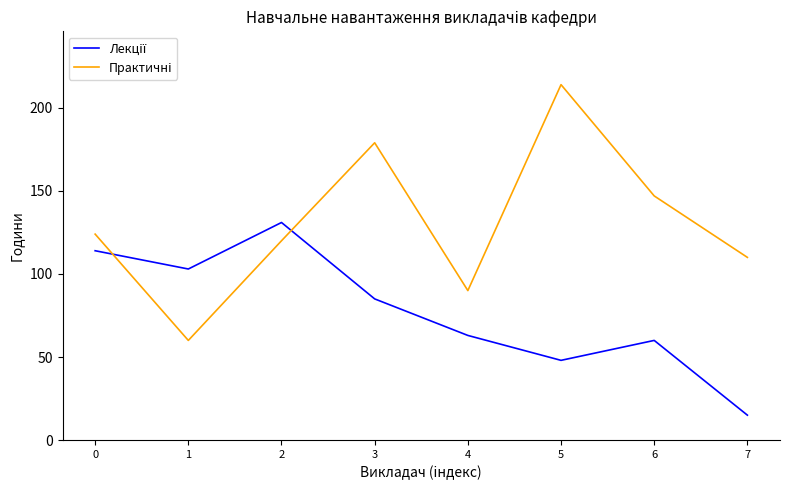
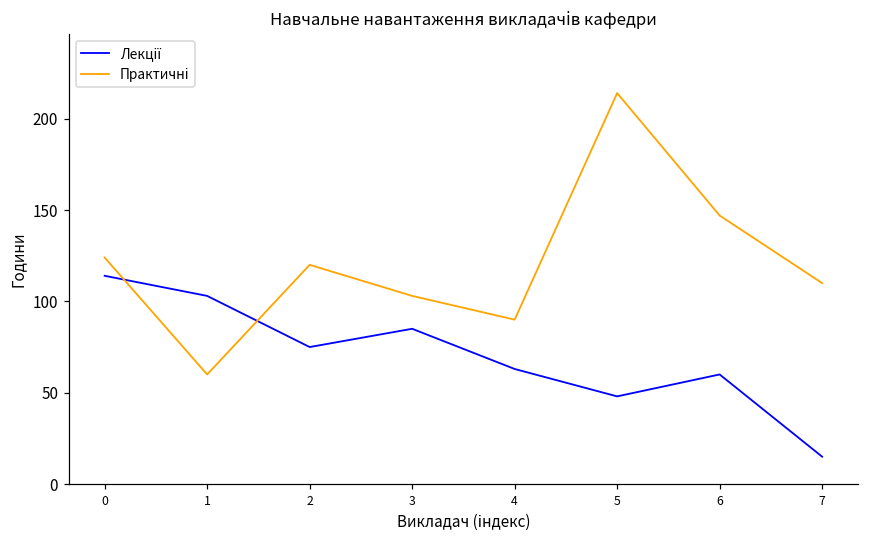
Лекції, 2: 131 -> 75
Практичні, 3: 179 -> 103
